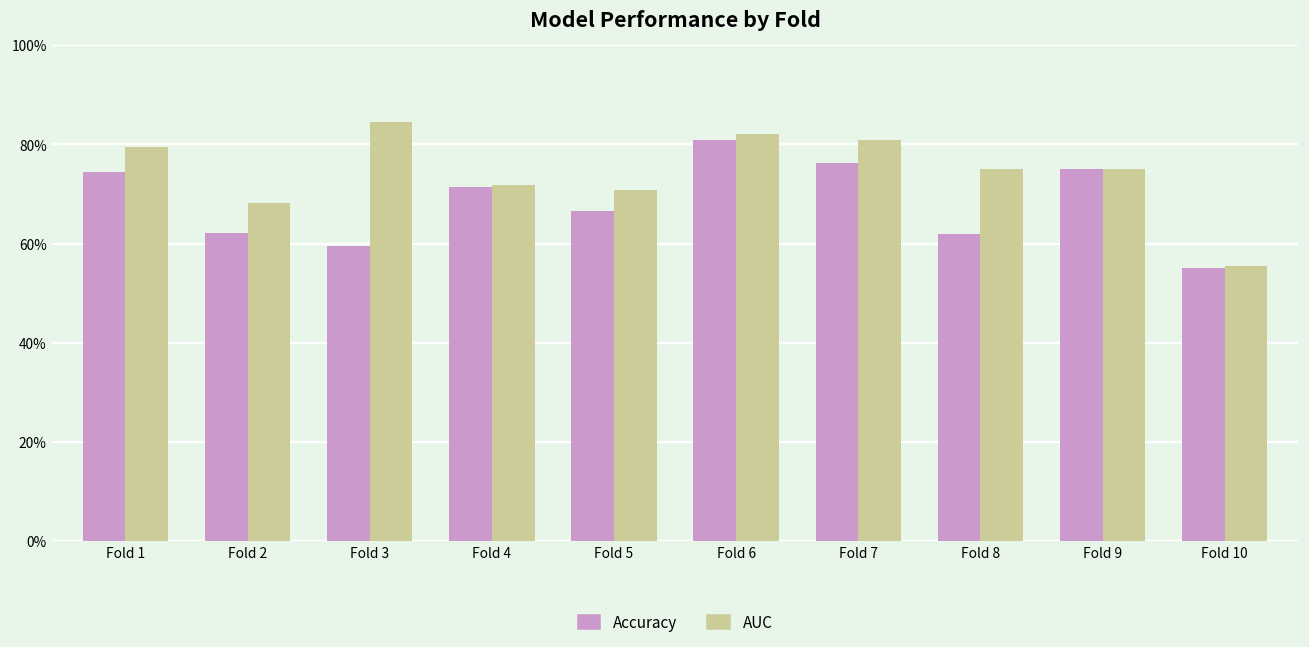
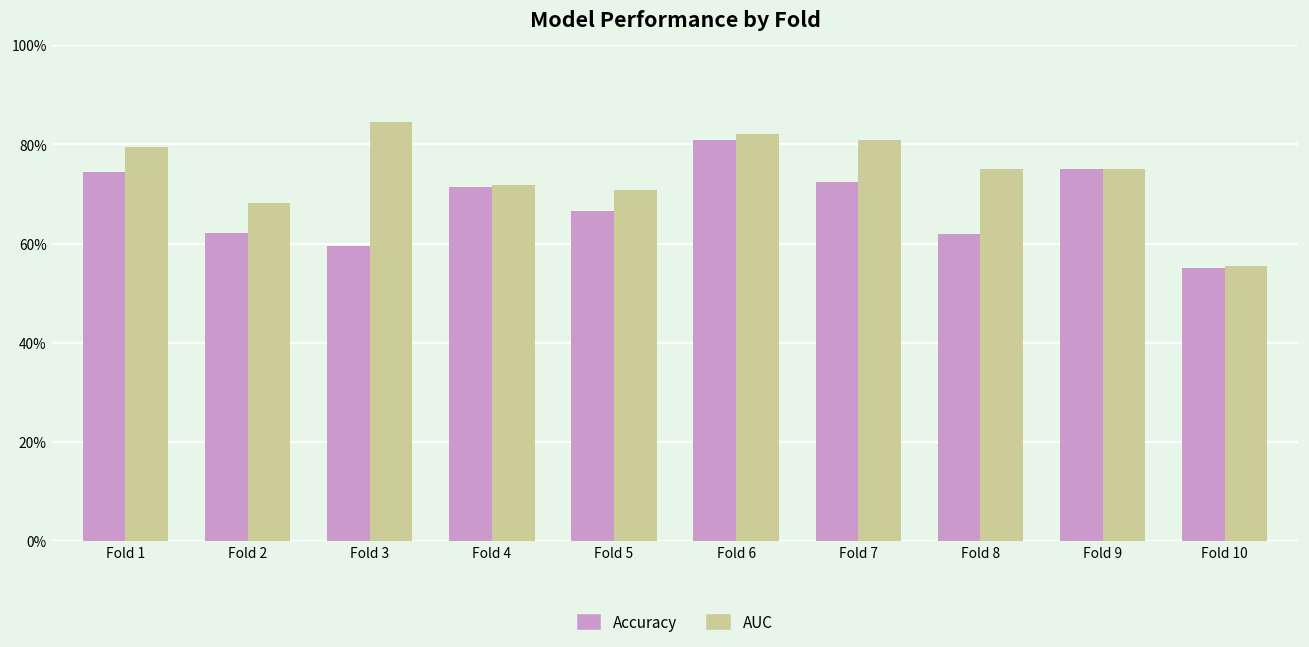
Accuracy, Fold 7: 76% -> 72%
